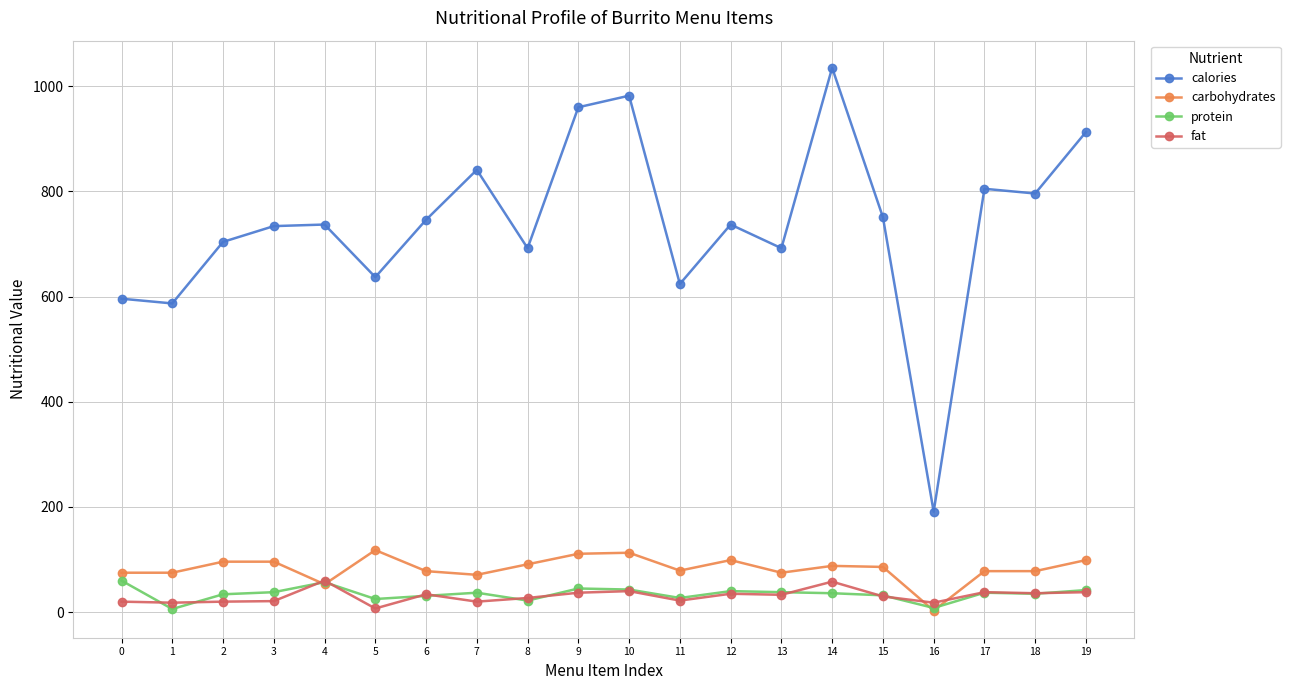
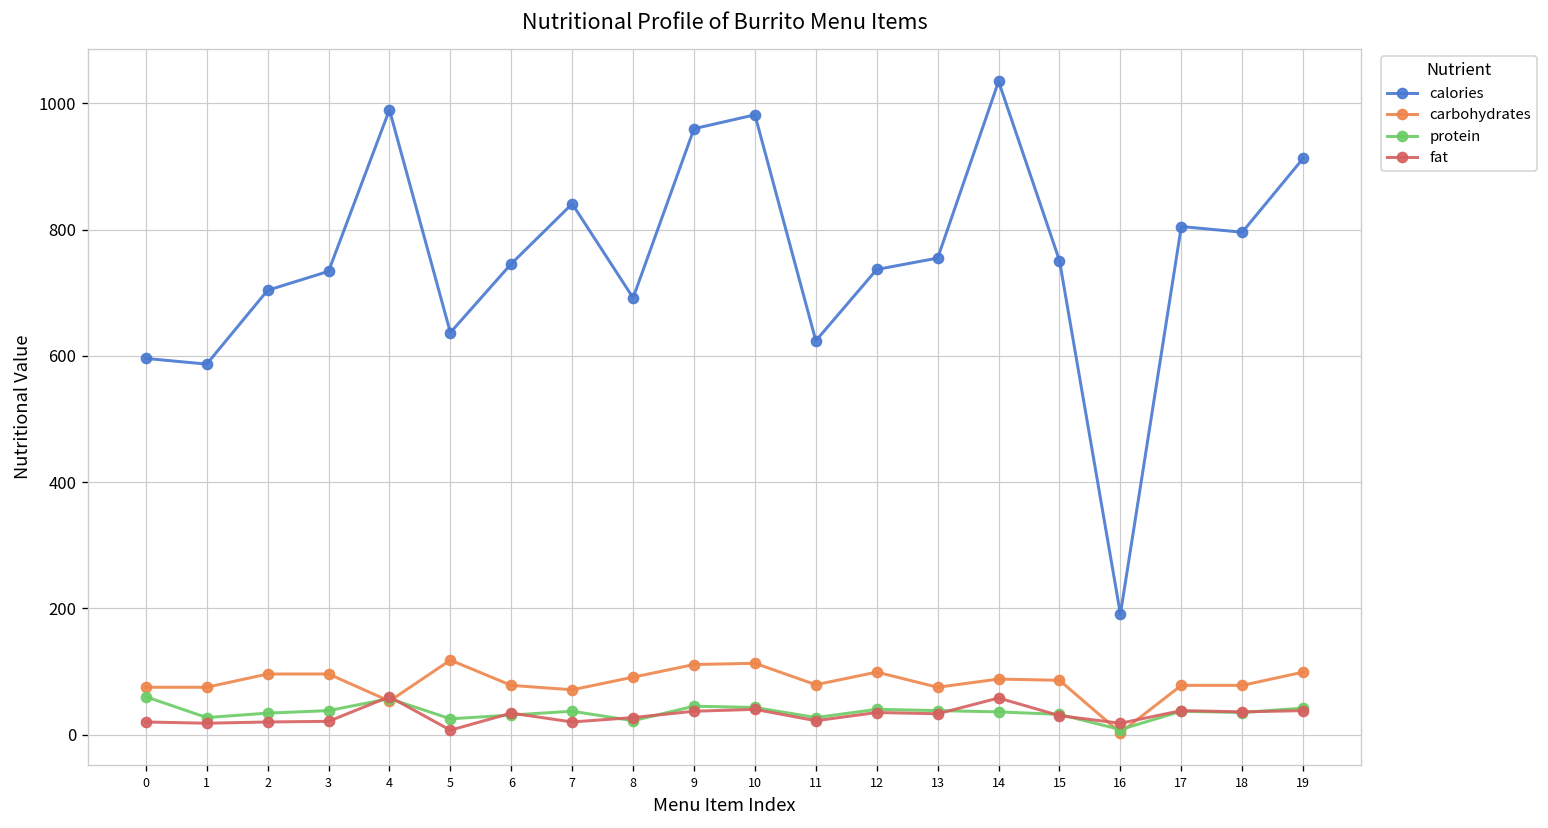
protein, 1: 10 -> 30
calories, 4: 740 -> 990
calories, 13: 690 -> 760
